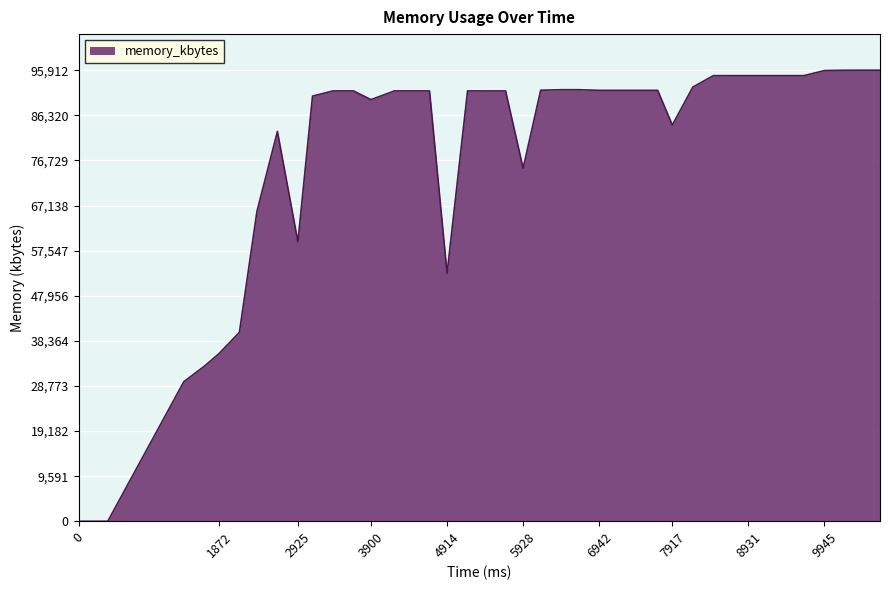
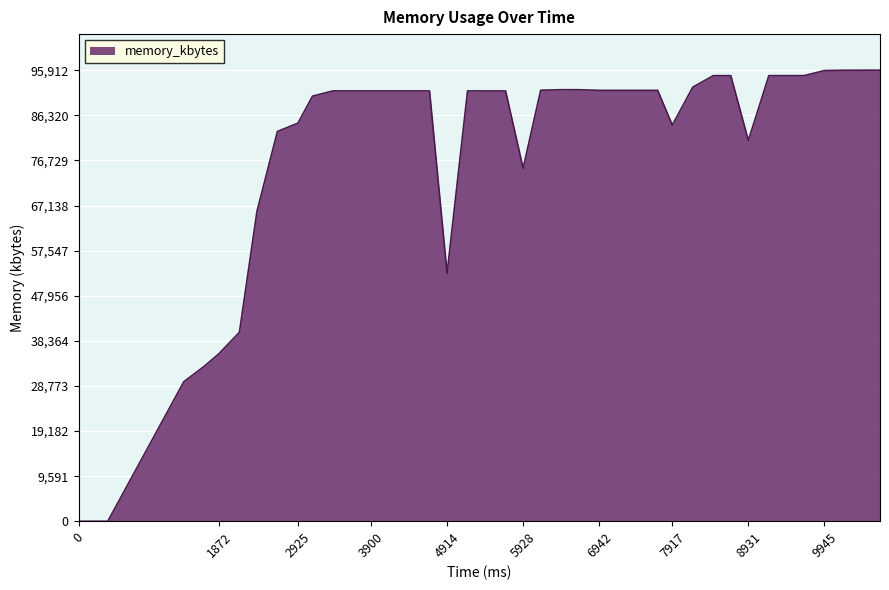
2925: 59,000 -> 85,000
3900: 90,000 -> 92,000
8931: 95,000 -> 81,000
